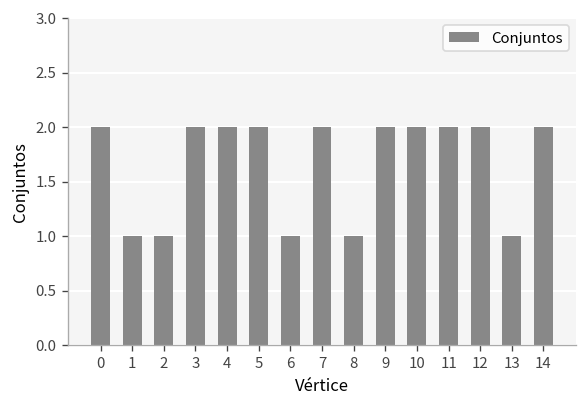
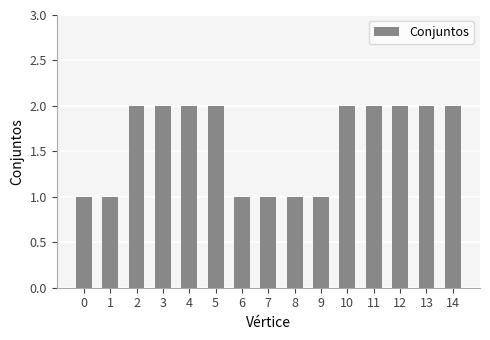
0: 2 -> 1
2: 1 -> 2
7: 2 -> 1
9: 2 -> 1
13: 1 -> 2
